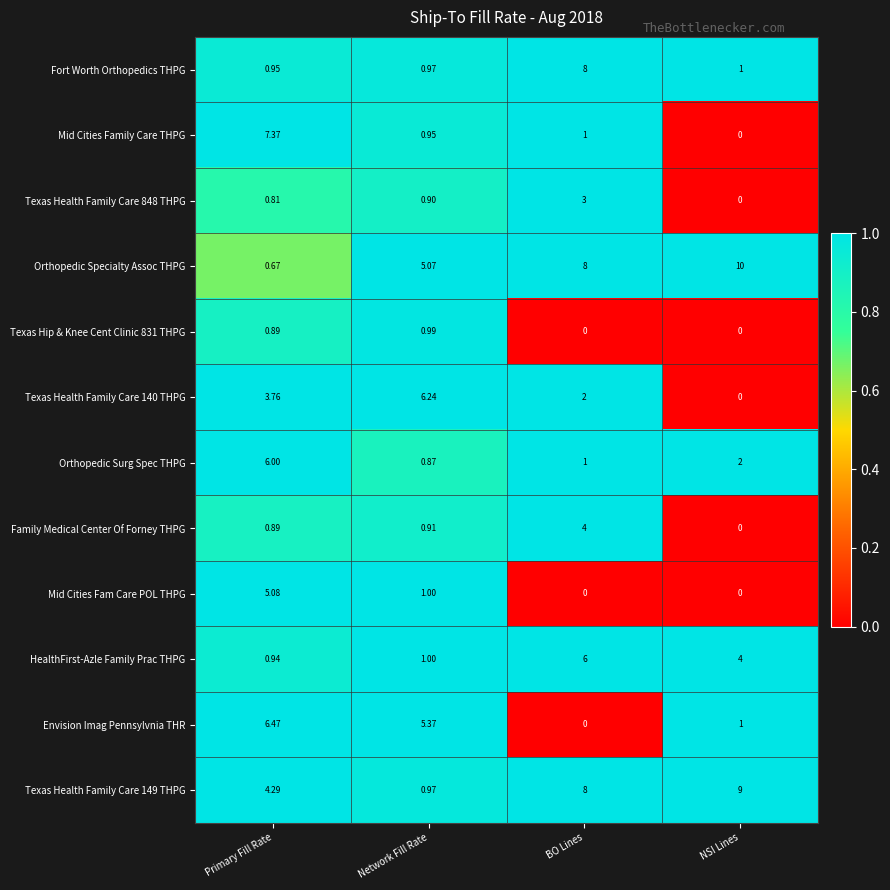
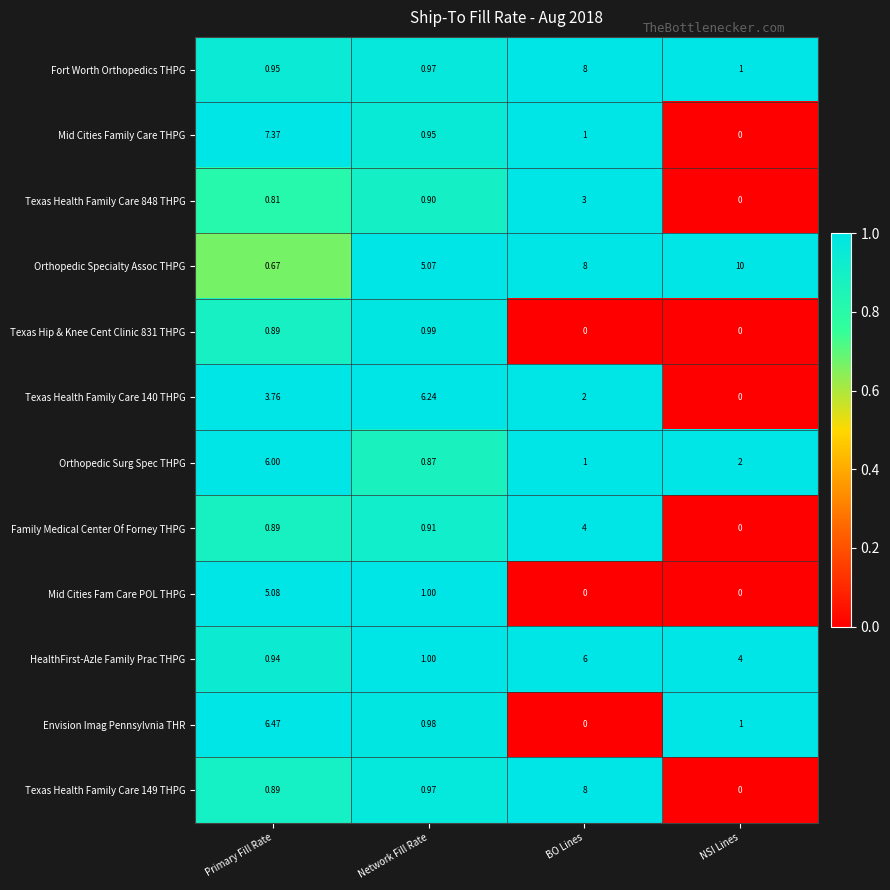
Envision Imag Pennsylvnia THR, Network Fill Rate: 5.37 -> 0.98
Texas Health Family Care 149 THPG, Primary Fill Rate: 4.29 -> 0.89
Texas Health Family Care 149 THPG, NSI Lines: 9 -> 0
